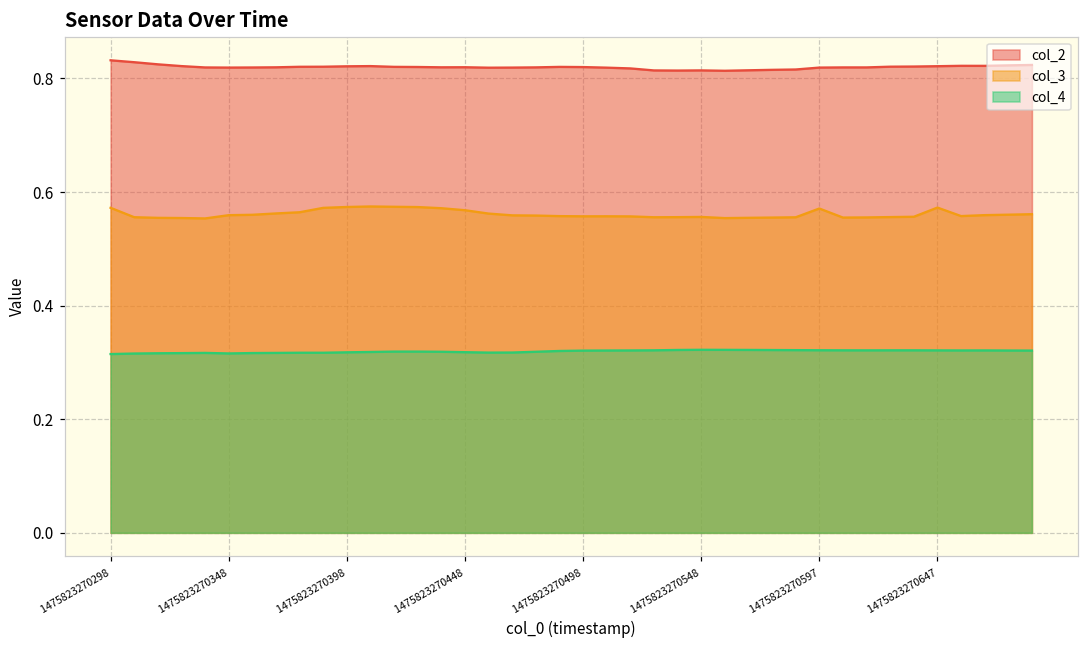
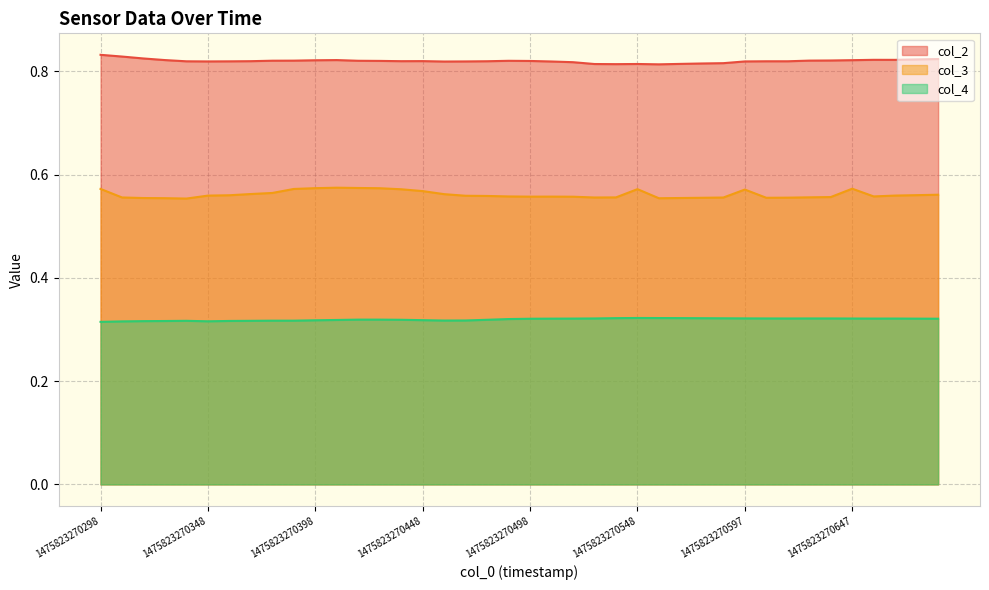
col_3, 1475823270548: 0.56 -> 0.57
